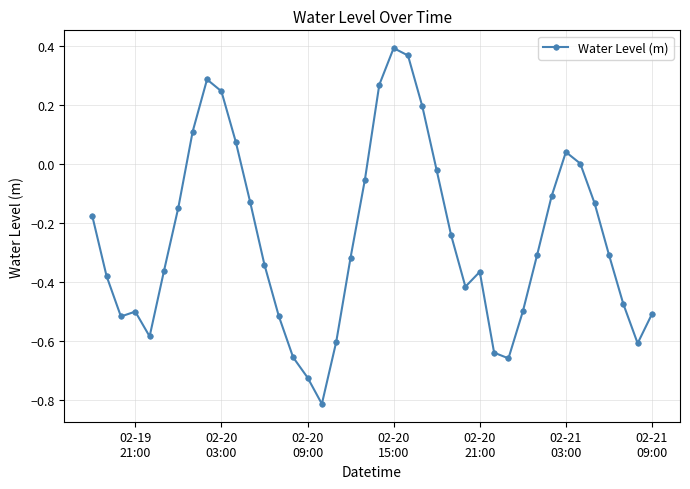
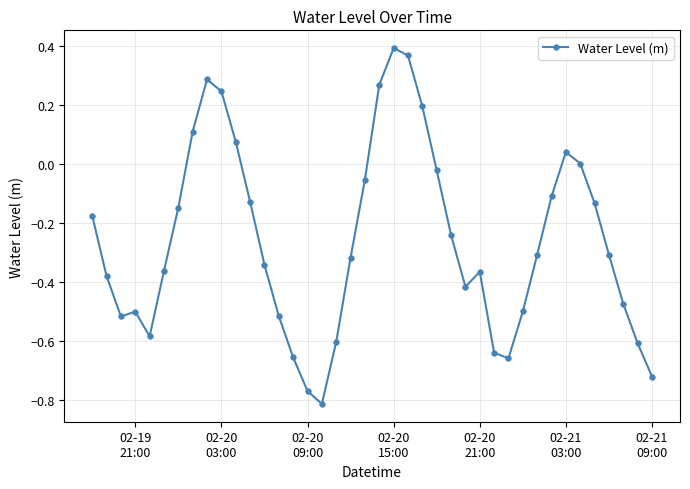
02-20 09:00: -0.72 -> -0.77
02-21 09:00: -0.51 -> -0.72
